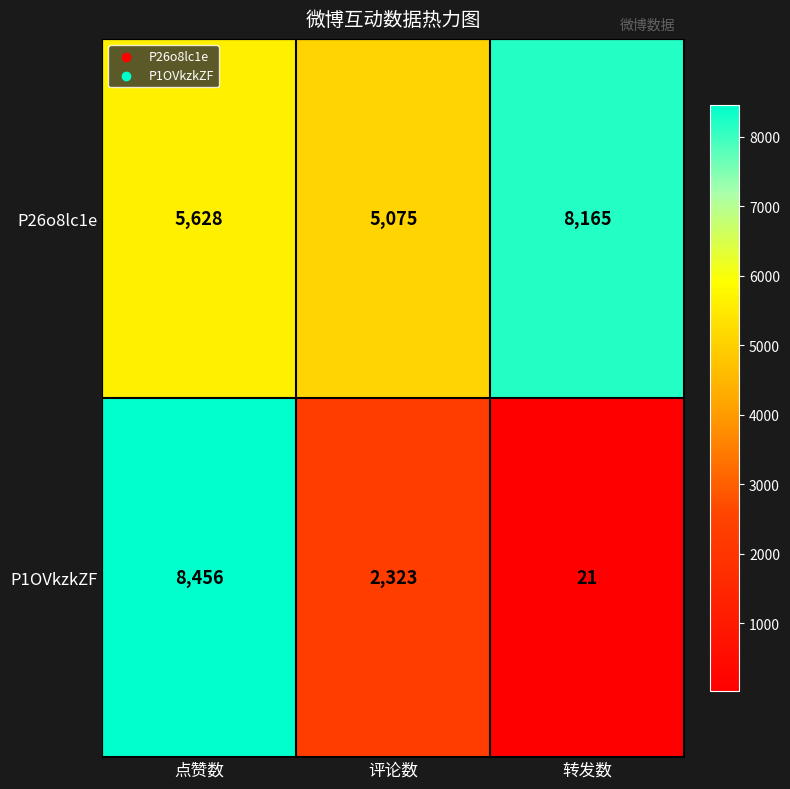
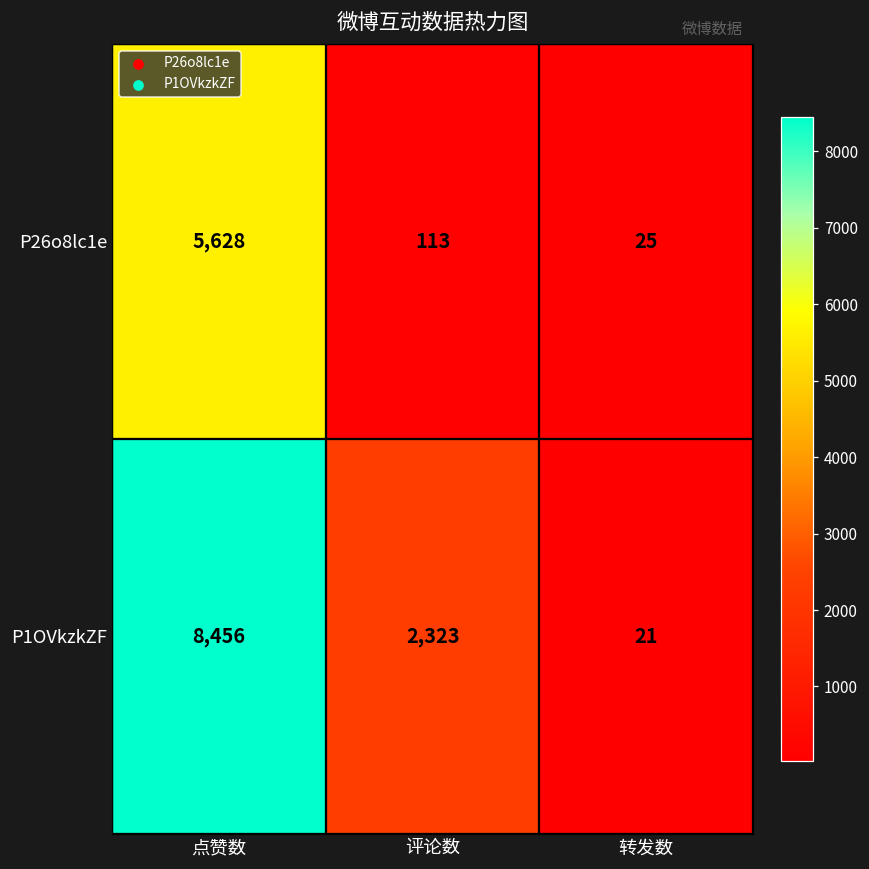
P26o8lc1e, 评论数: 5,075 -> 113
P26o8lc1e, 转发数: 8,165 -> 25
